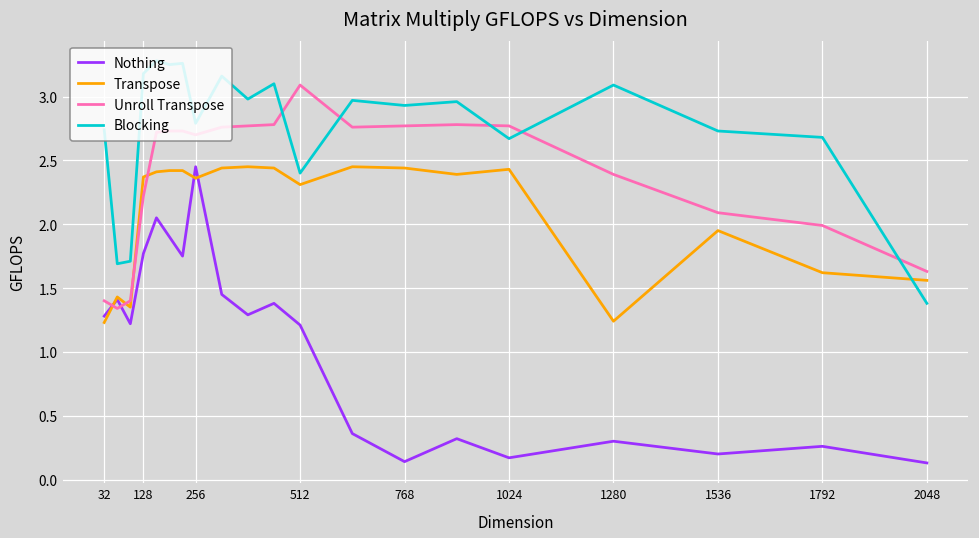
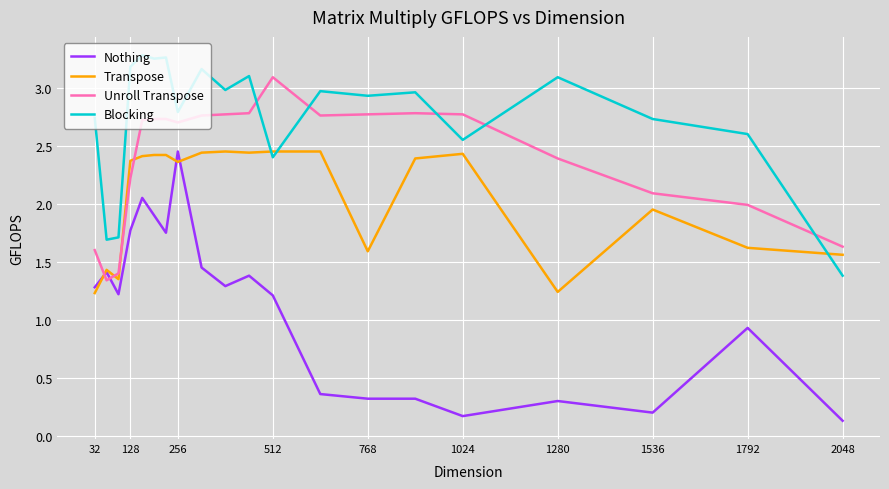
Unroll Transpose, 32: 1.4 -> 1.6
Transpose, 512: 2.31 -> 2.45
Nothing, 768: 0.14 -> 0.32
Transpose, 768: 2.44 -> 1.59
Blocking, 1024: 2.67 -> 2.55
Nothing, 1792: 0.26 -> 0.93
Blocking, 1792: 2.68 -> 2.60
